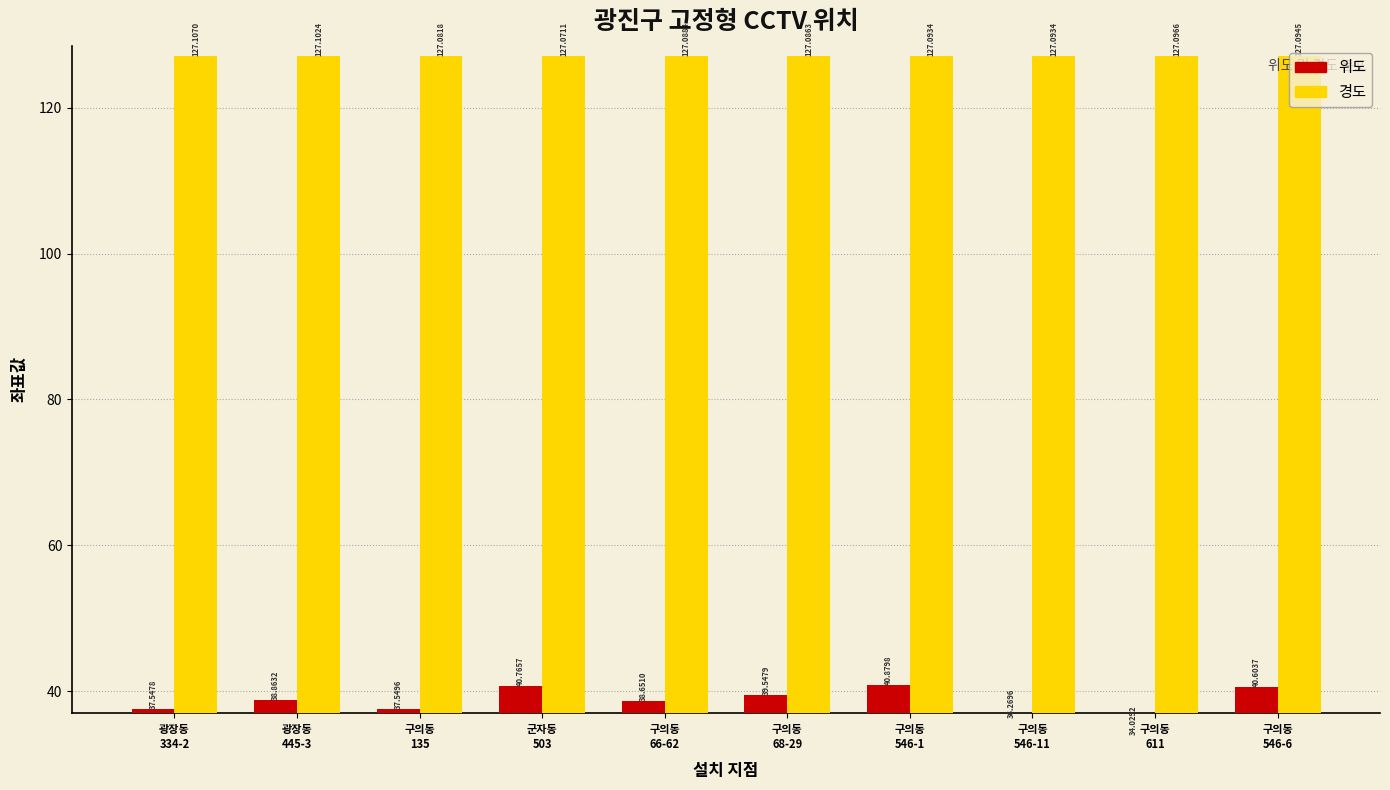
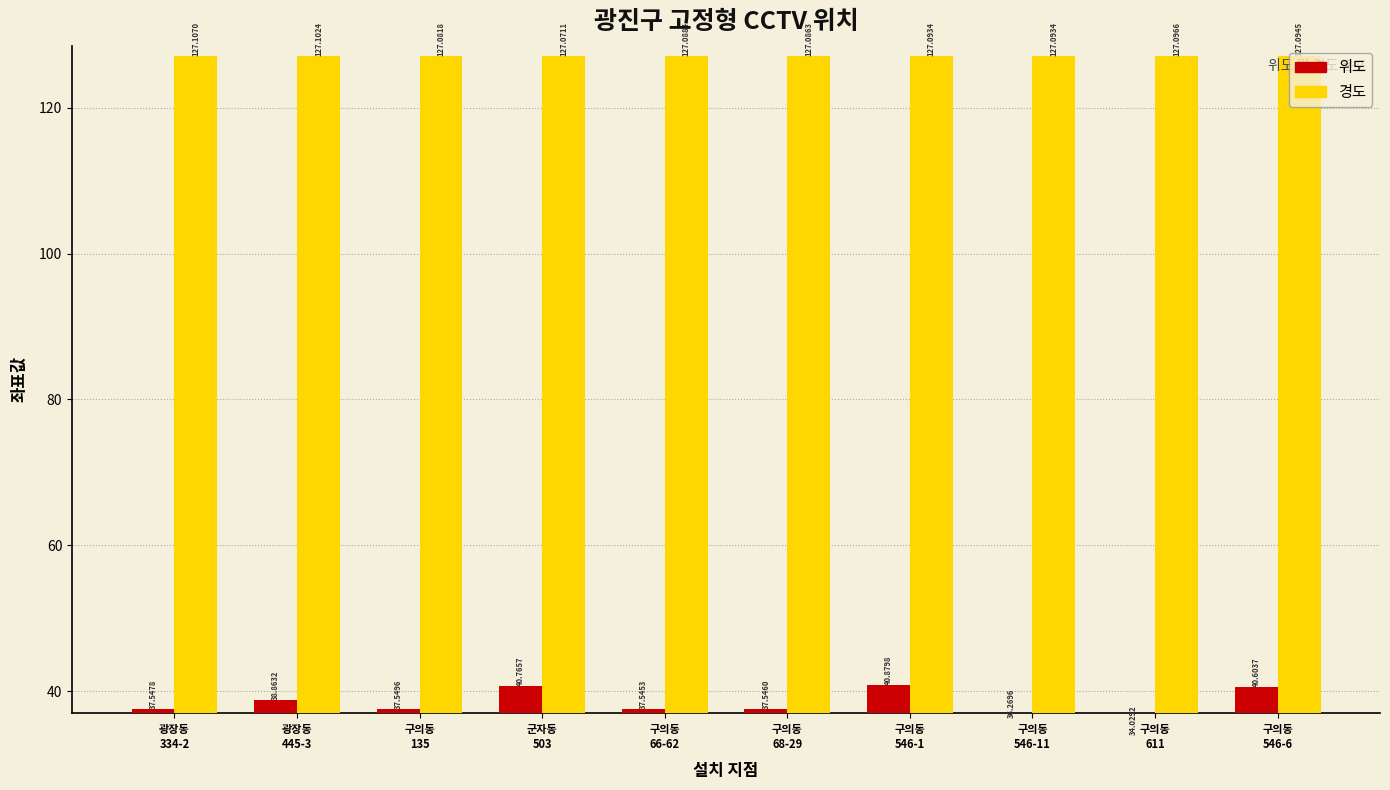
위도, 구의동 66-62: 38.6510 -> 37.5453
위도, 구의동 68-29: 39.5479 -> 37.5460
